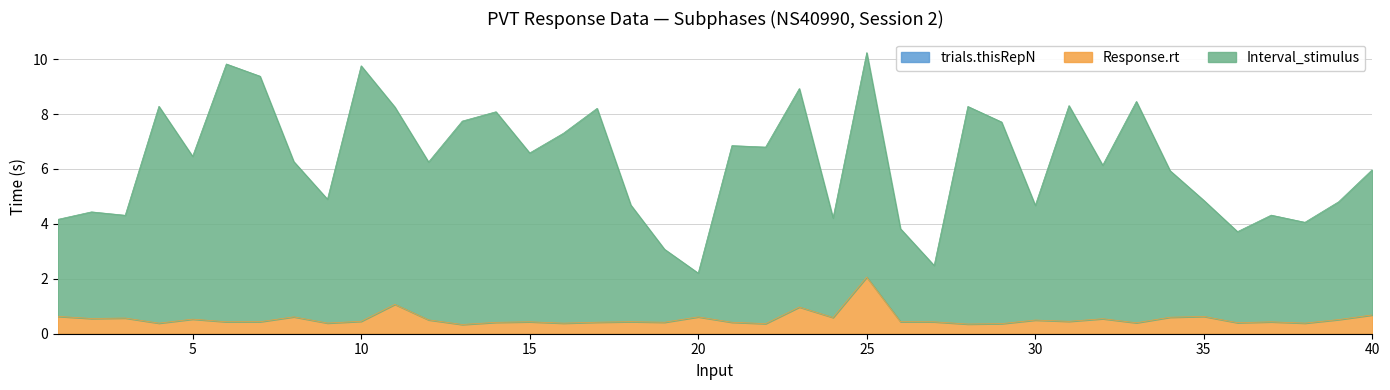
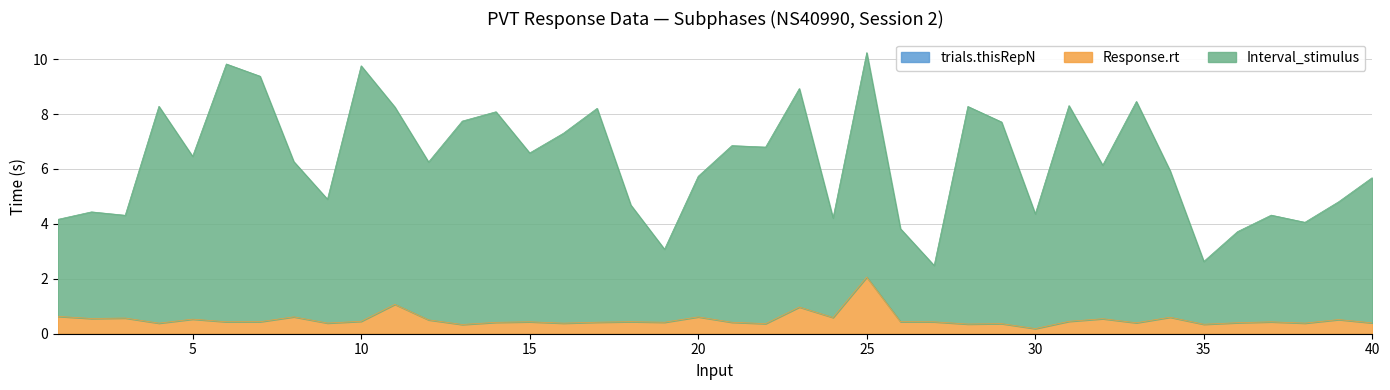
Interval_stimulus, 20: 1.6 -> 5.1
Response.rt, 30: 0.5 -> 0.2
Response.rt, 35: 0.6 -> 0.3
Interval_stimulus, 35: 4.2 -> 2.3
Response.rt, 40: 0.7 -> 0.4
